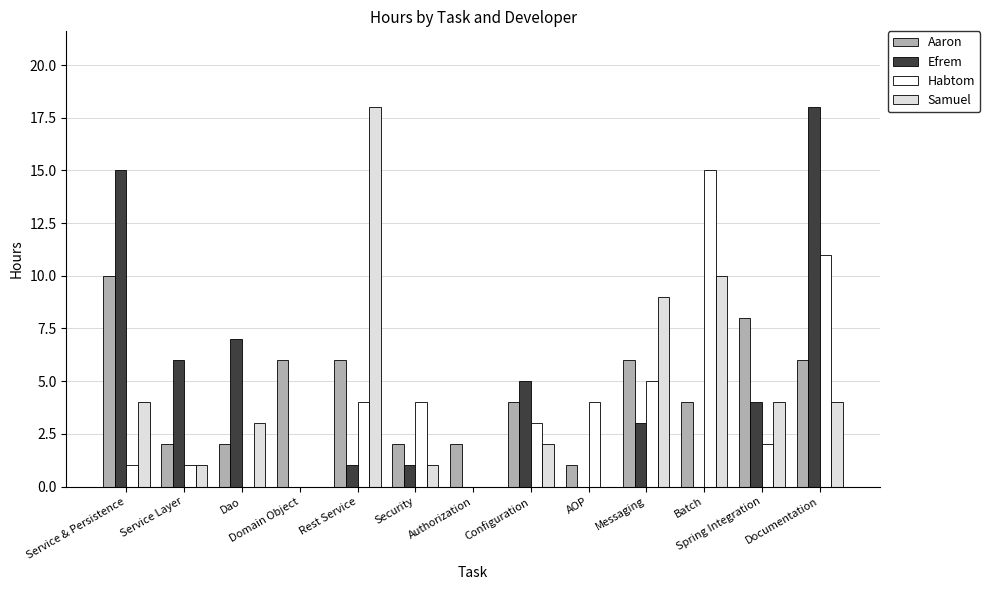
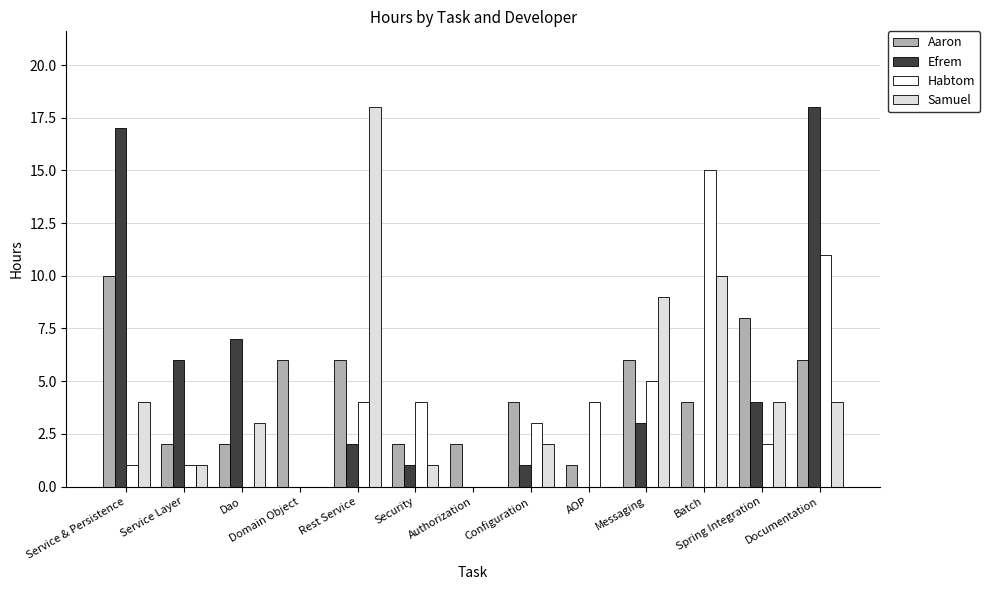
Efrem, Service & Persistence: 15 -> 17
Efrem, Rest Service: 1 -> 2
Efrem, Configuration: 5 -> 1
